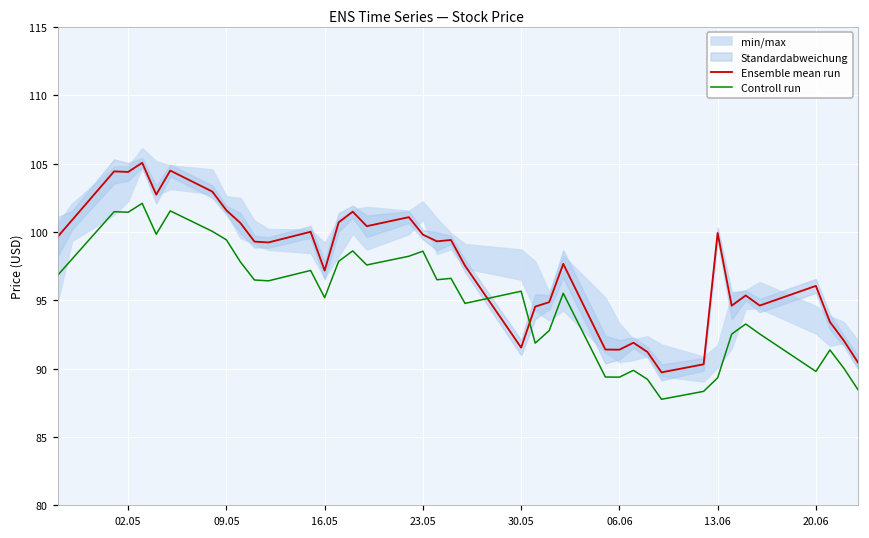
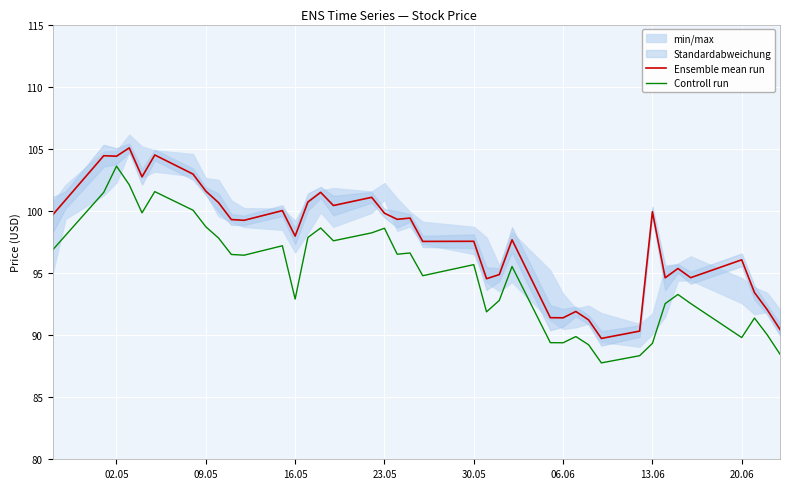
Controll run, 02.05: 101.5 -> 103.6
Controll run, 09.05: 99.4 -> 98.7
Ensemble mean run, 16.05: 97.2 -> 98.0
Controll run, 16.05: 95.2 -> 92.9
Ensemble mean run, 30.05: 91.5 -> 97.6
